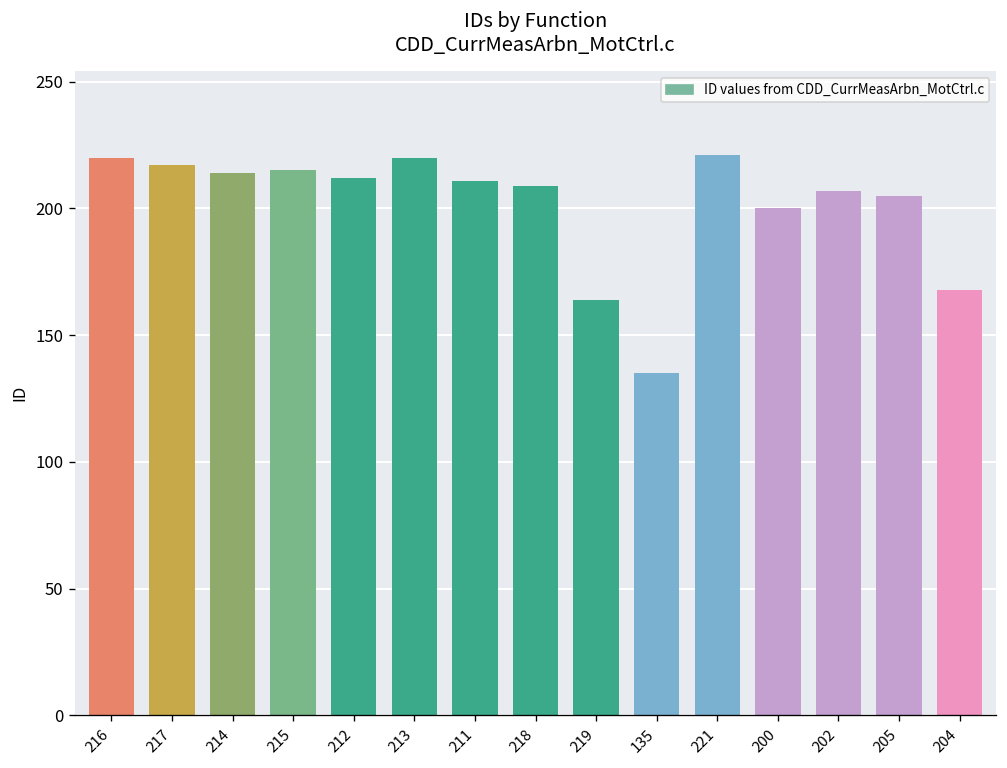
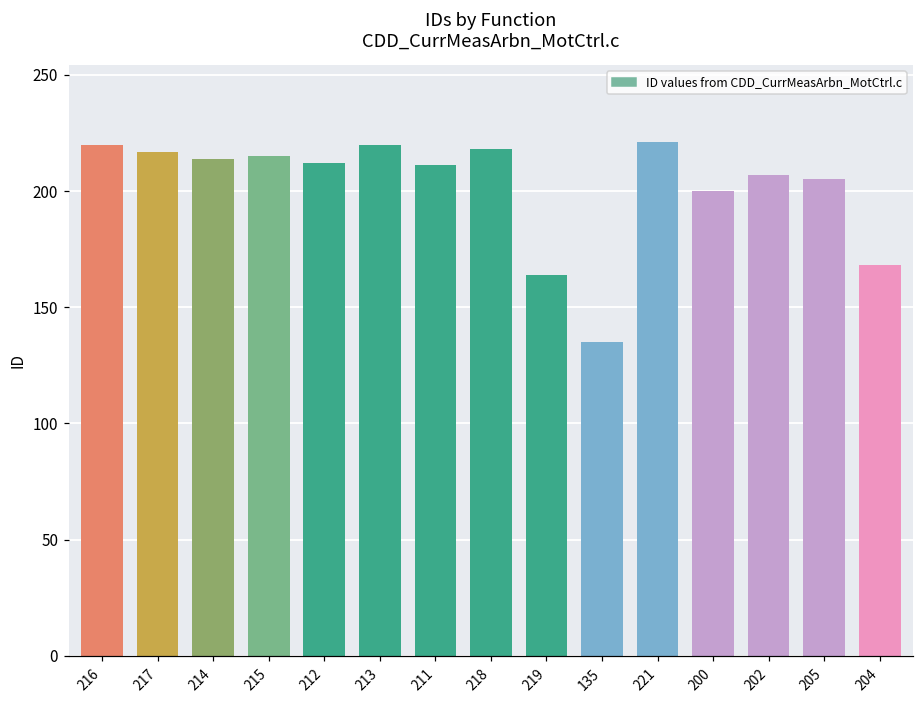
218: 209 -> 218
